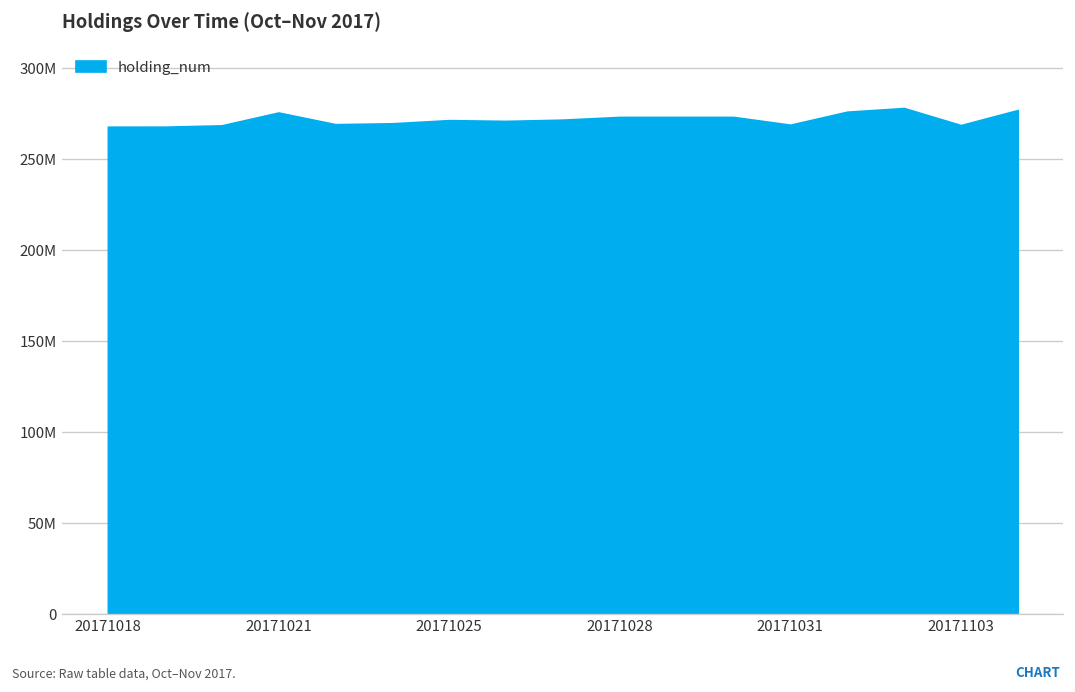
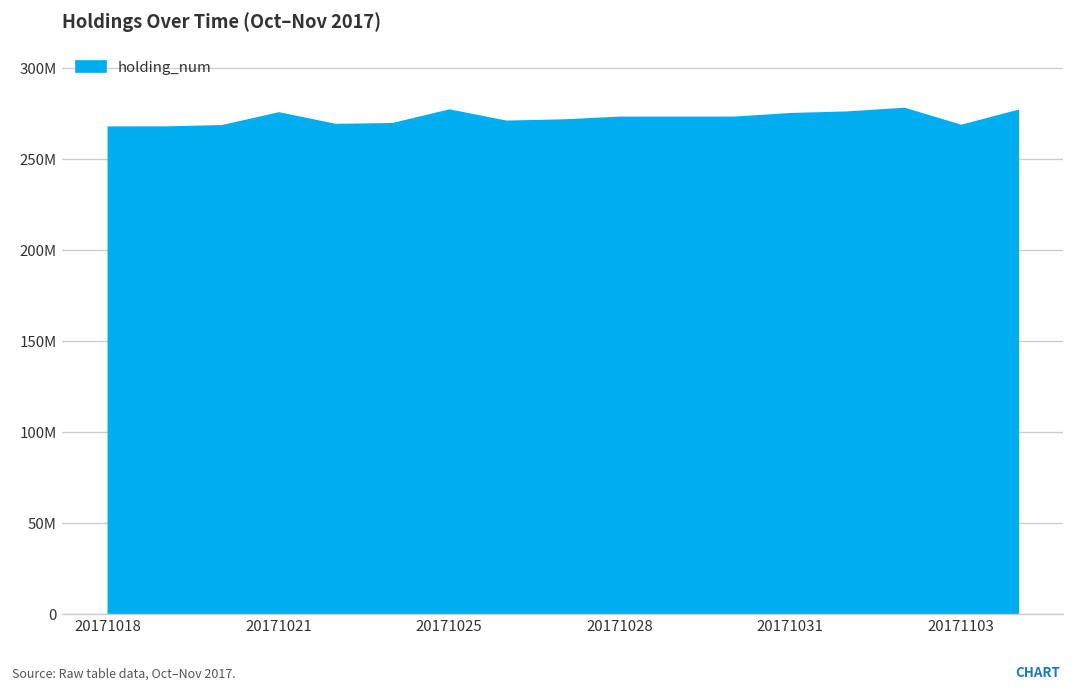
20171025: 271000000 -> 277000000
20171031: 269000000 -> 275000000
